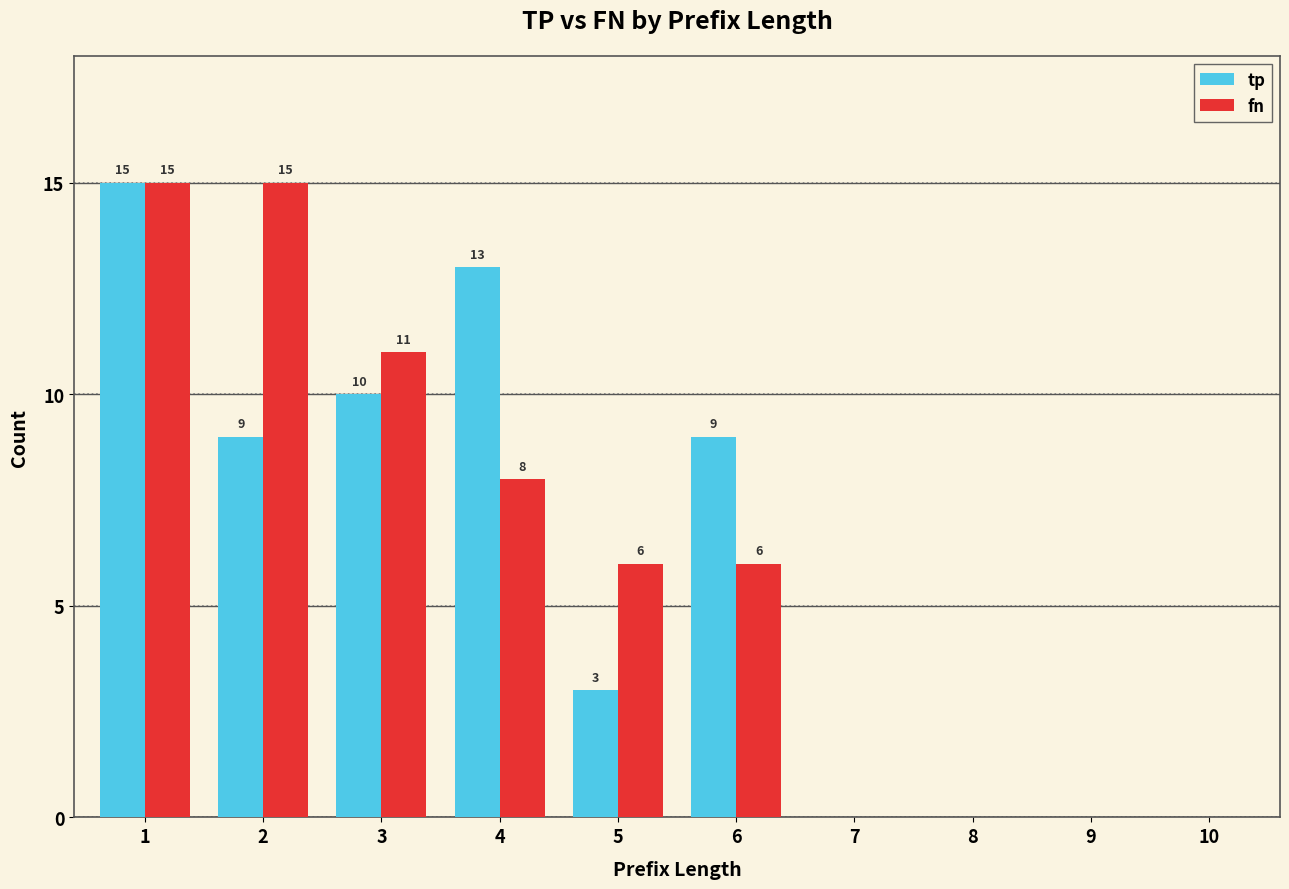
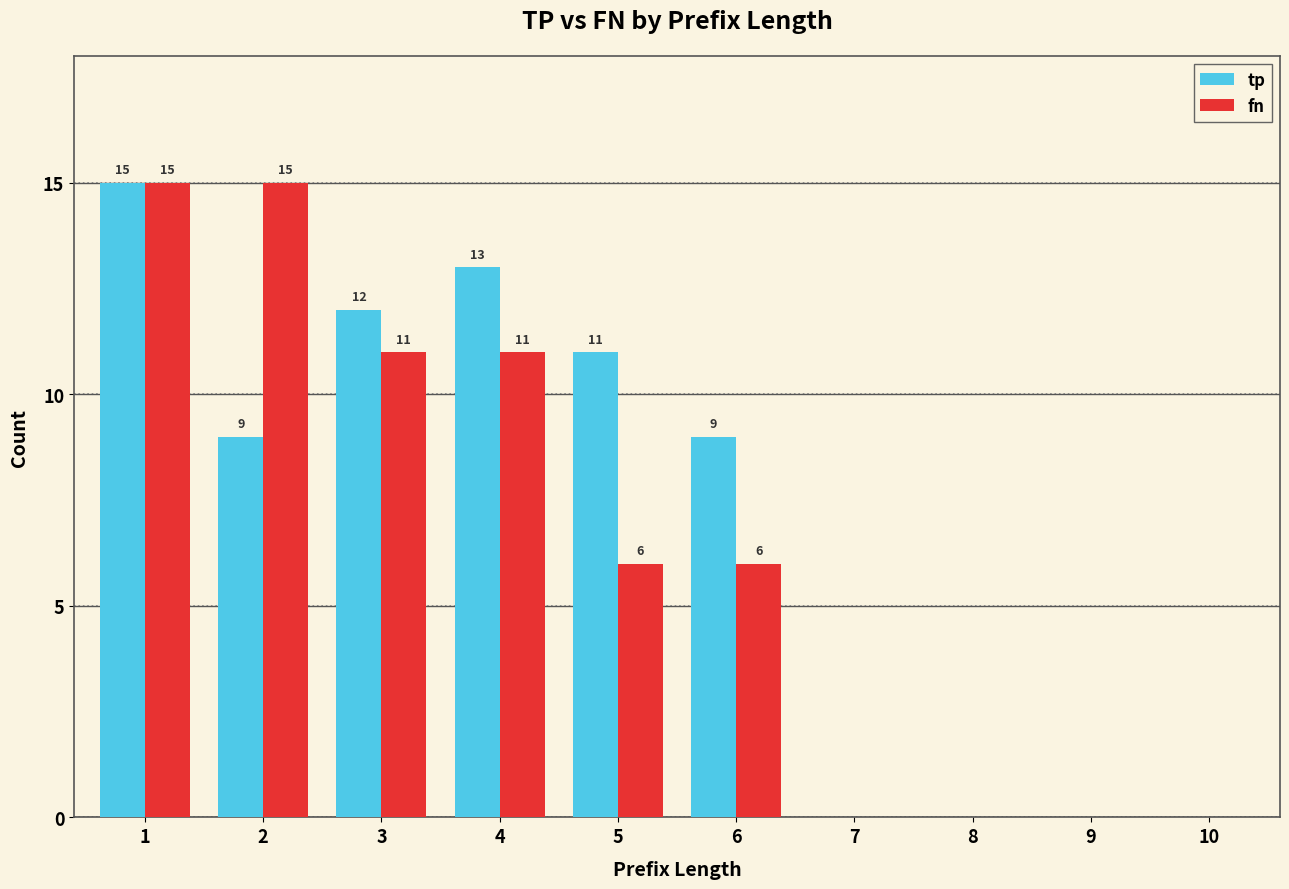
tp, 3: 10 -> 12
fn, 4: 8 -> 11
tp, 5: 3 -> 11
